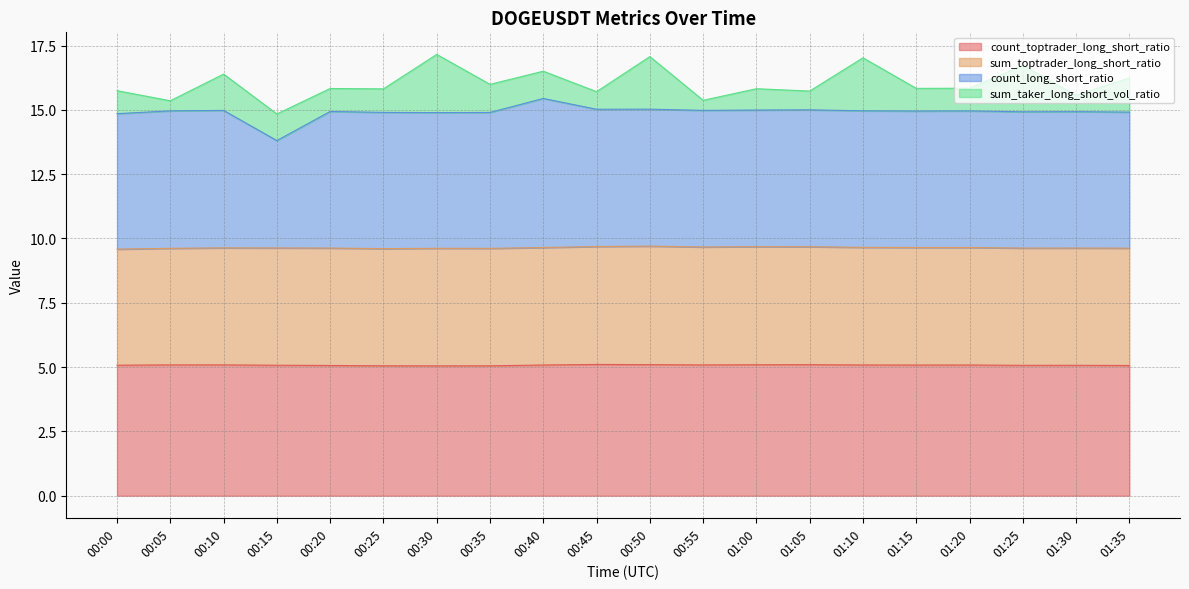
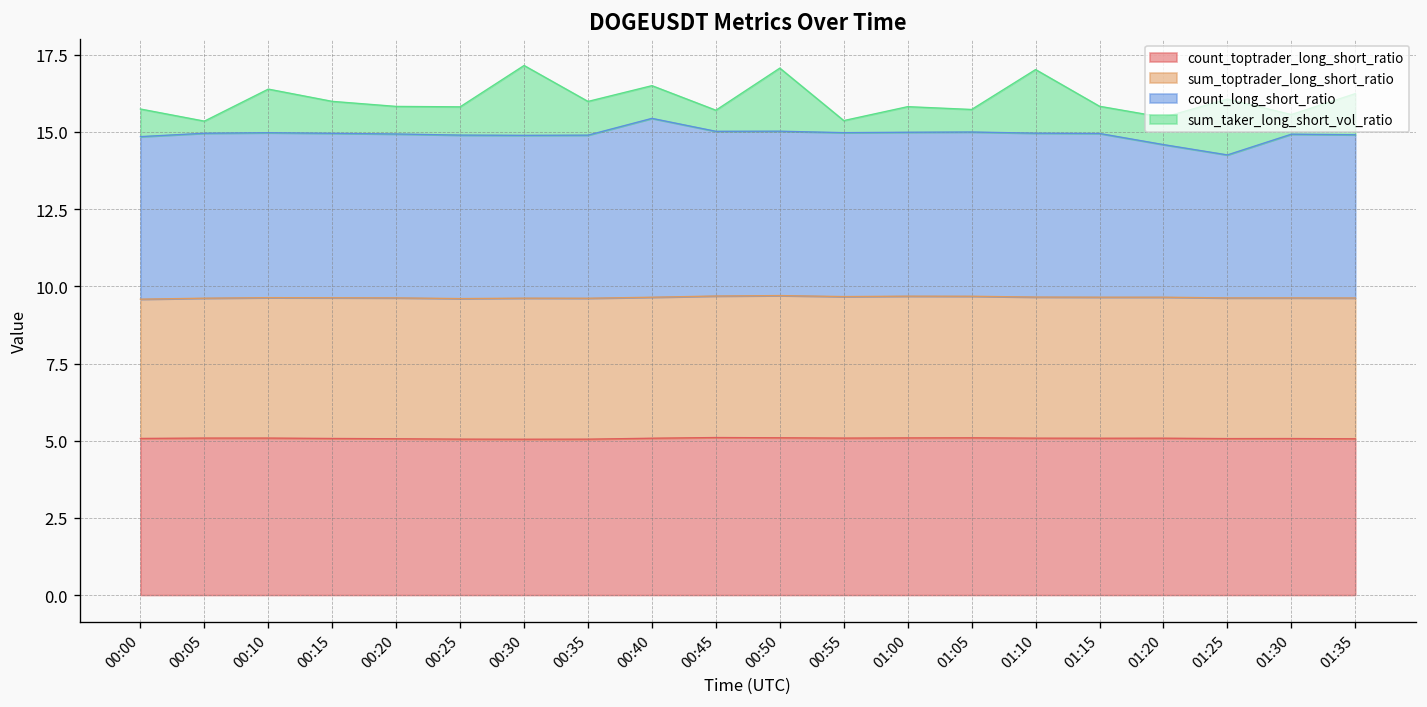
count_long_short_ratio, 00:15: 4.2 -> 5.3
count_long_short_ratio, 01:20: 5.3 -> 4.9
count_long_short_ratio, 01:25: 5.3 -> 4.6
